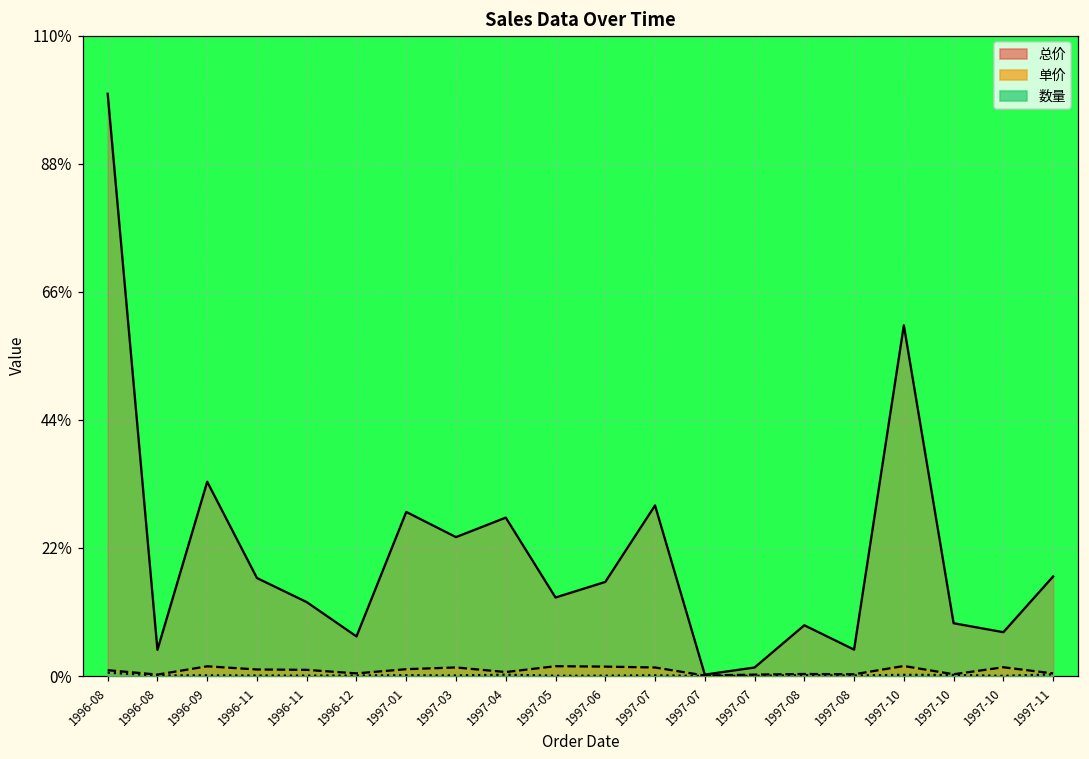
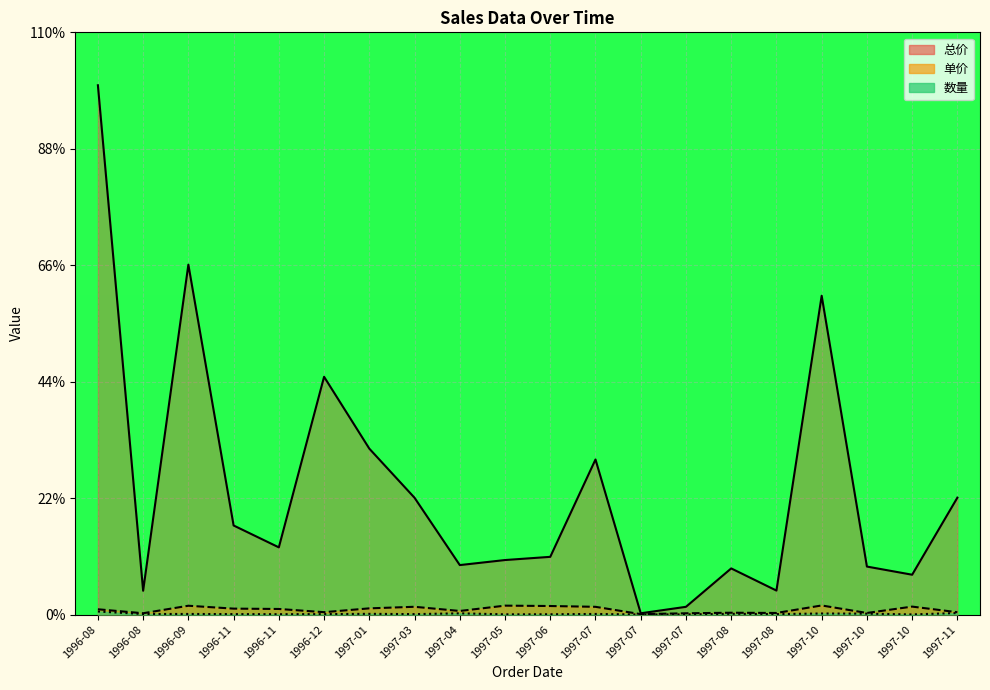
总价, 1996-09: 33% -> 66%
总价, 1996-12: 7% -> 45%
总价, 1997-01: 28% -> 31%
总价, 1997-03: 24% -> 22%
总价, 1997-04: 27% -> 9%
总价, 1997-05: 13% -> 10%
总价, 1997-06: 16% -> 11%
总价, 1997-11: 17% -> 22%
